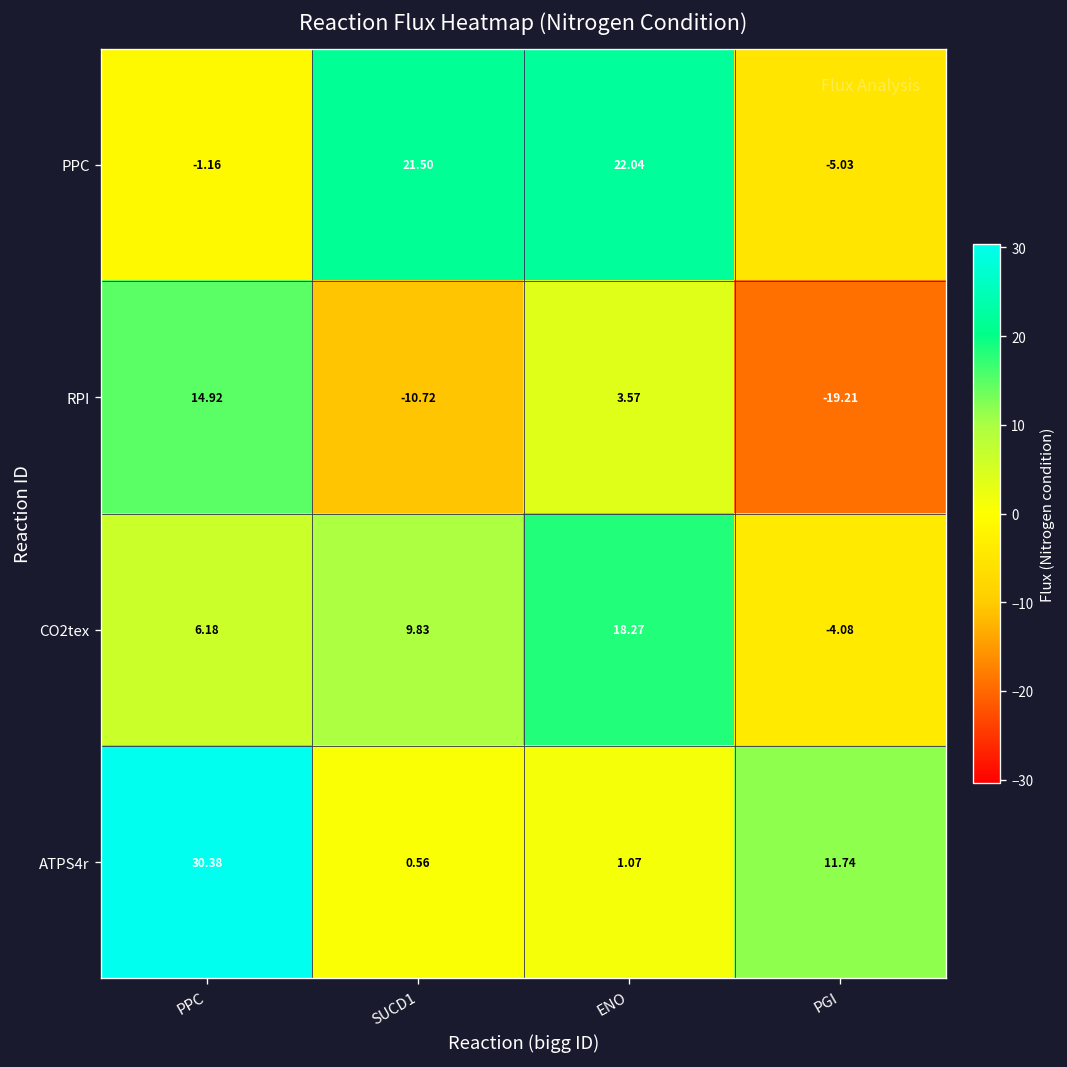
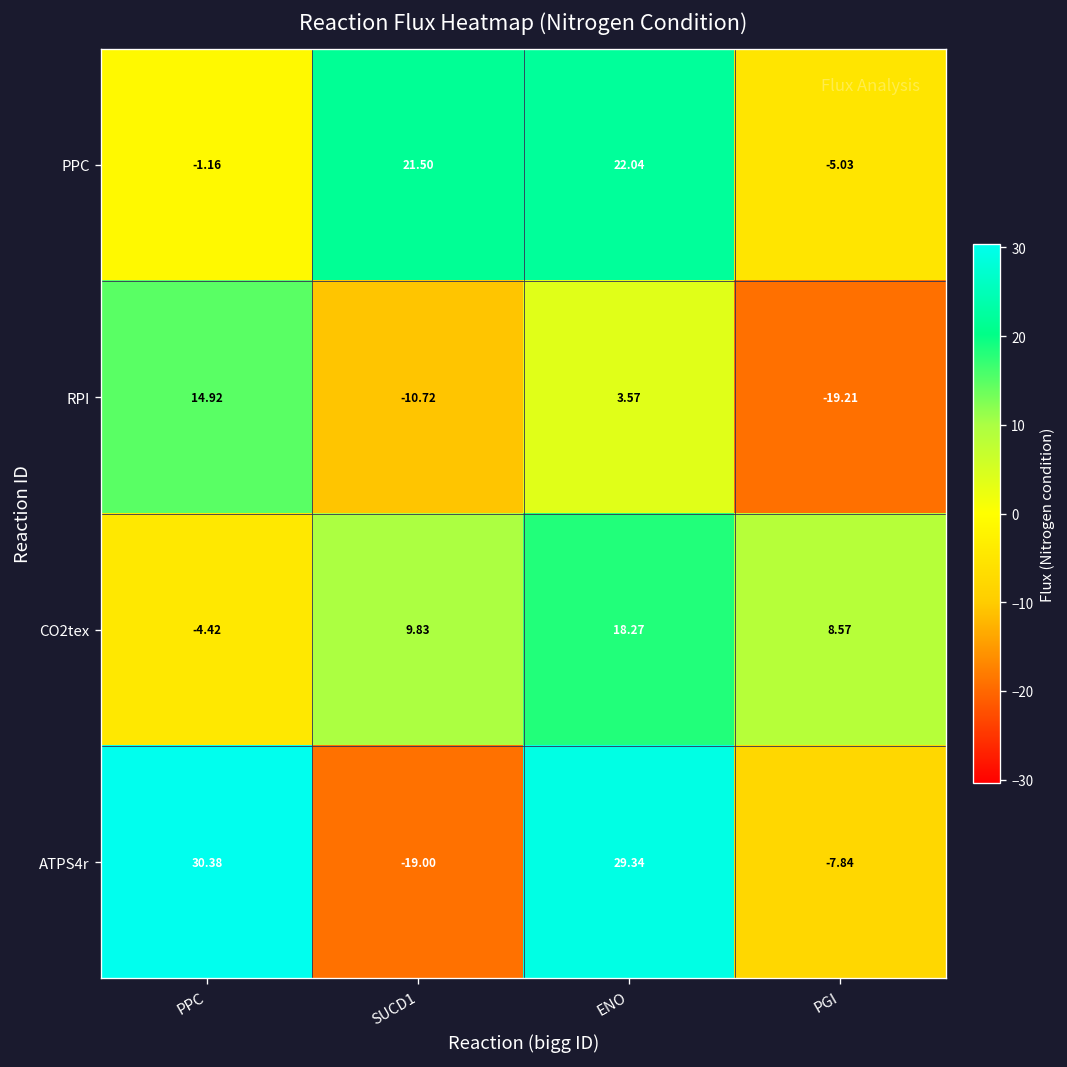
CO2tex, PPC: 6.18 -> -4.42
CO2tex, PGI: -4.08 -> 8.57
ATPS4r, SUCD1: 0.56 -> -19.00
ATPS4r, ENO: 1.07 -> 29.34
ATPS4r, PGI: 11.74 -> -7.84
